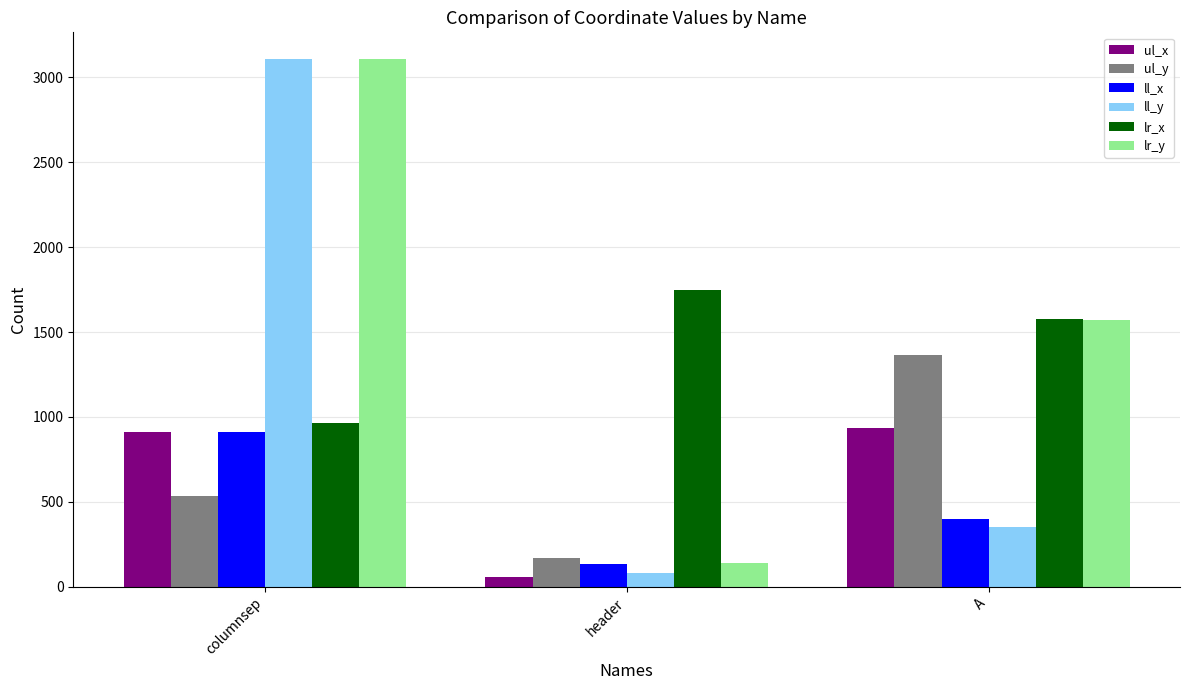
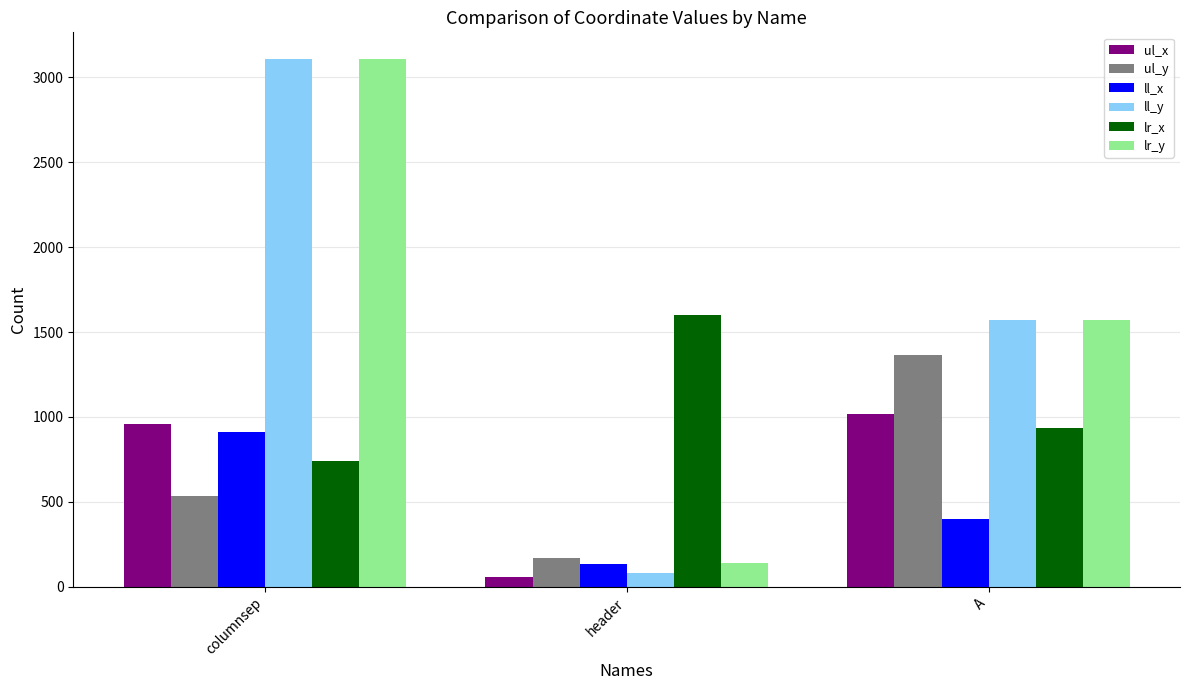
ul_x, columnsep: 910 -> 960
lr_x, columnsep: 960 -> 740
lr_x, header: 1750 -> 1600
ul_x, A: 940 -> 1020
ll_y, A: 350 -> 1570
lr_x, A: 1580 -> 940
